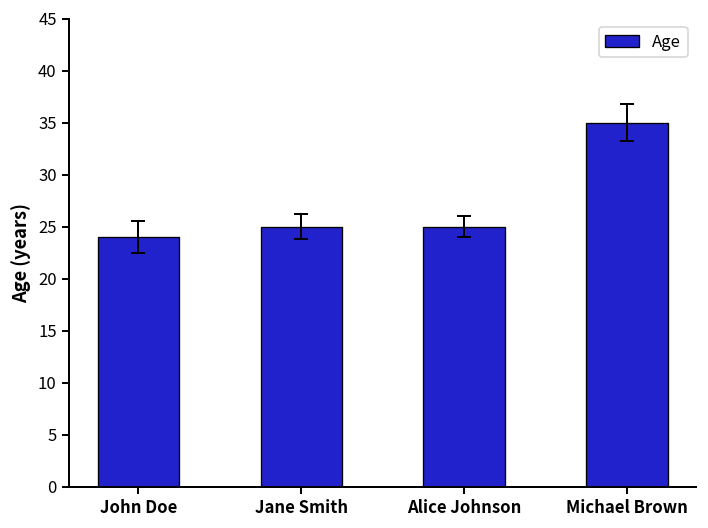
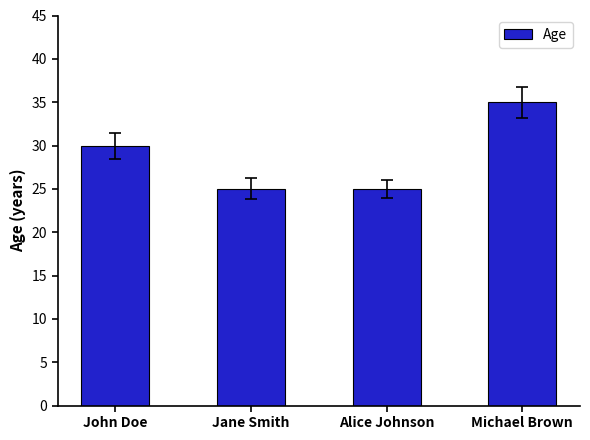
Age, John Doe: 24 -> 30
